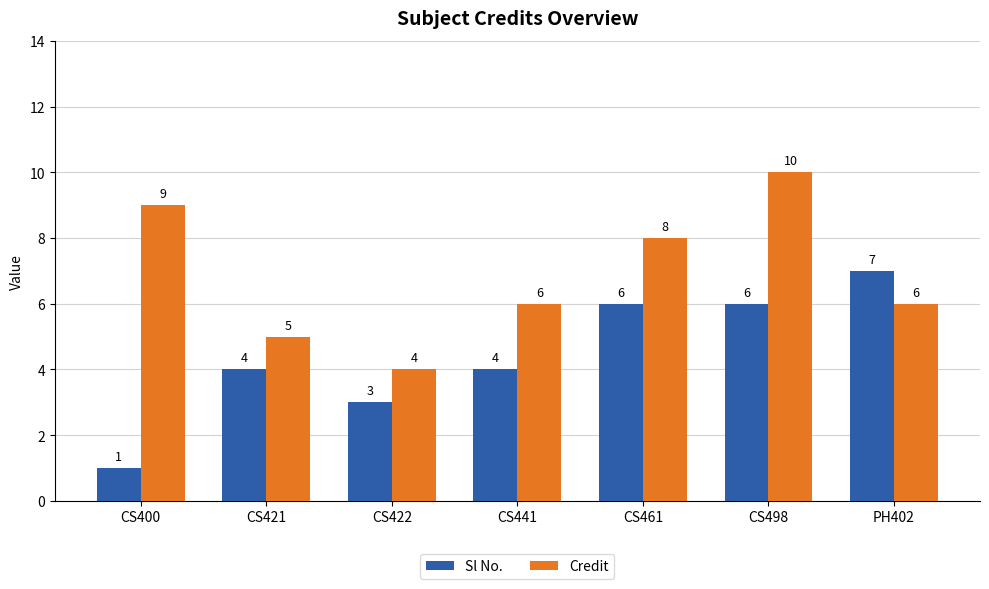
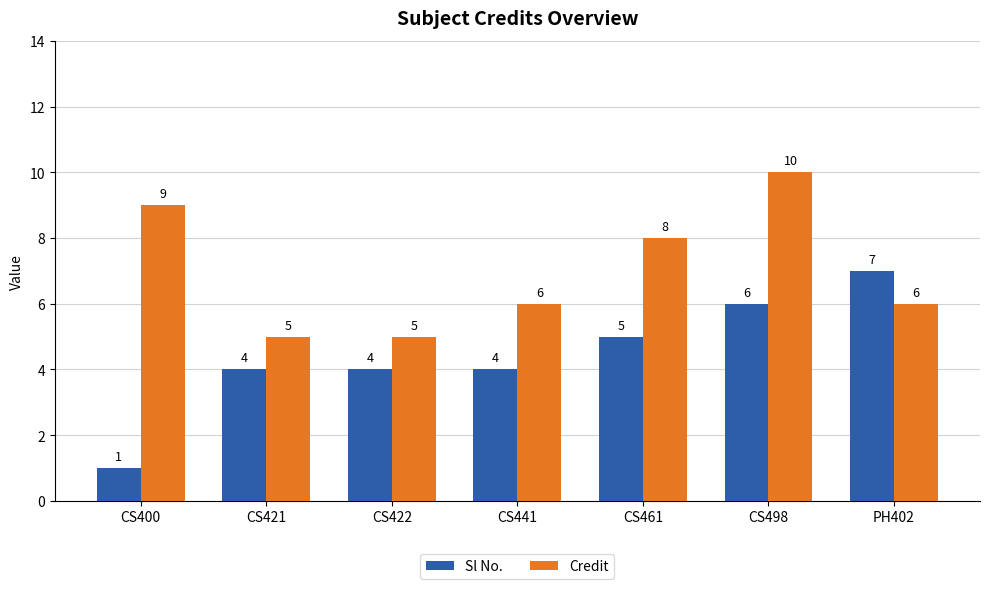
Sl No., CS422: 3 -> 4
Credit, CS422: 4 -> 5
Sl No., CS461: 6 -> 5
